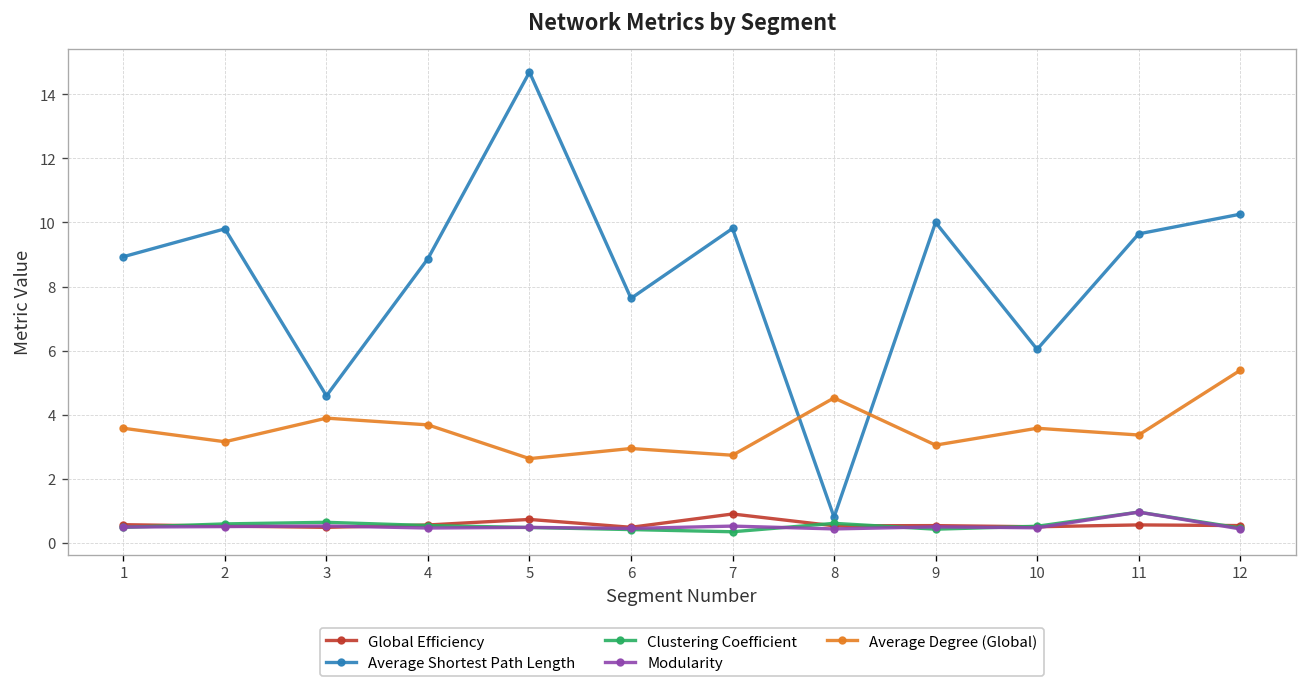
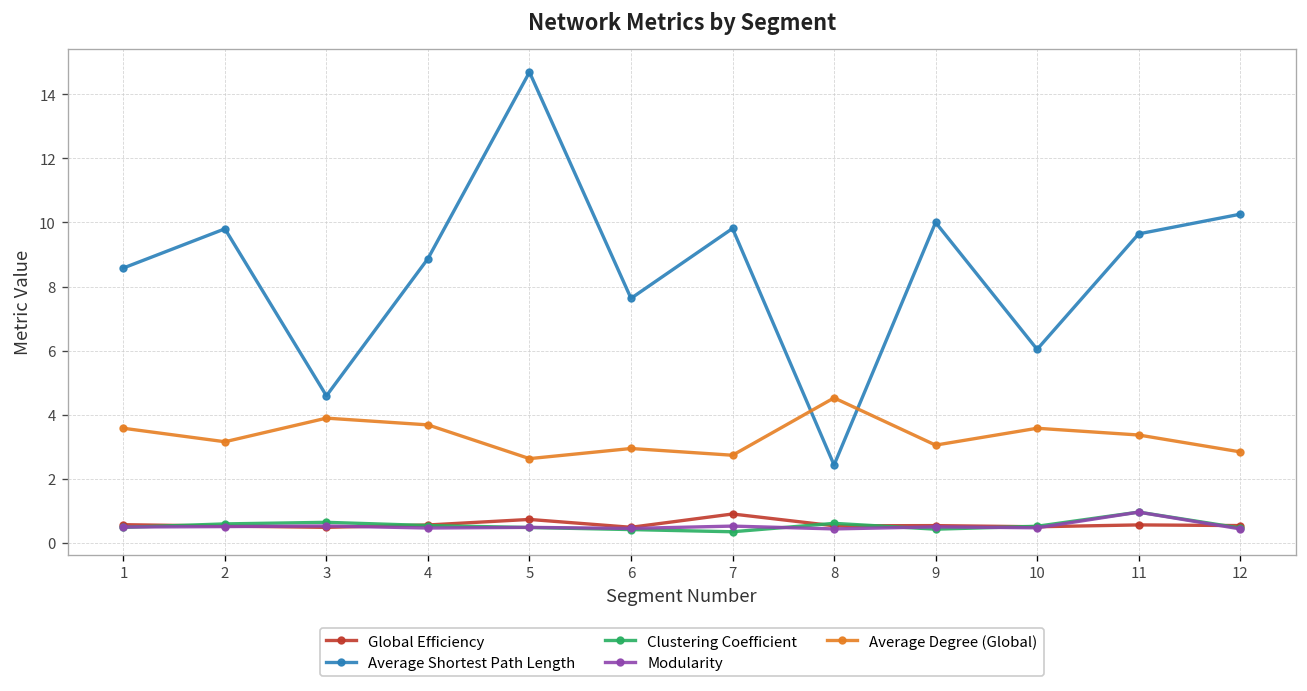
Average Shortest Path Length, 1: 8.9 -> 8.6
Average Shortest Path Length, 8: 0.8 -> 2.4
Average Degree (Global), 12: 5.4 -> 2.8
